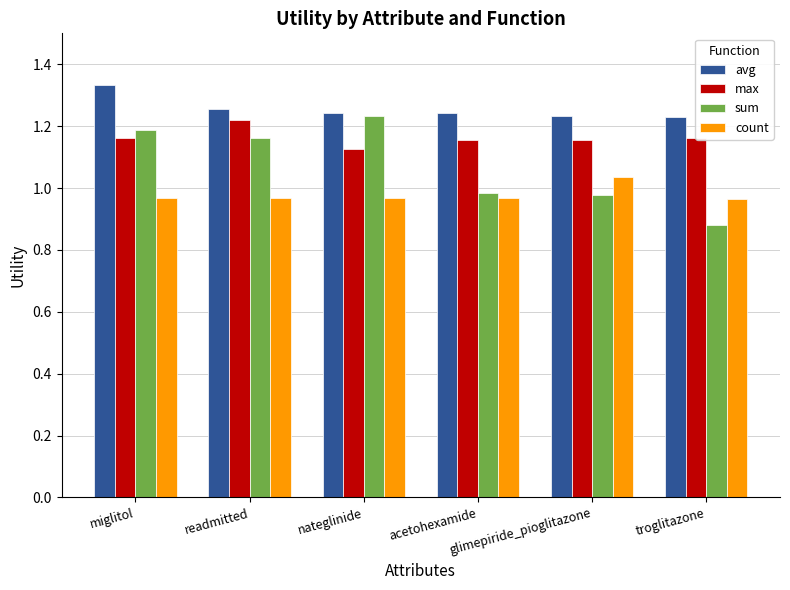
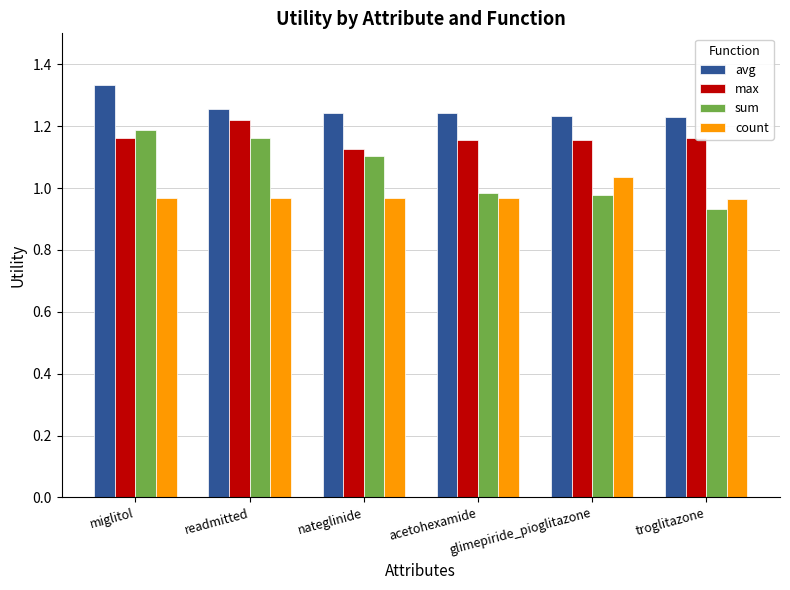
sum, nateglinide: 1.23 -> 1.10
sum, troglitazone: 0.88 -> 0.93
